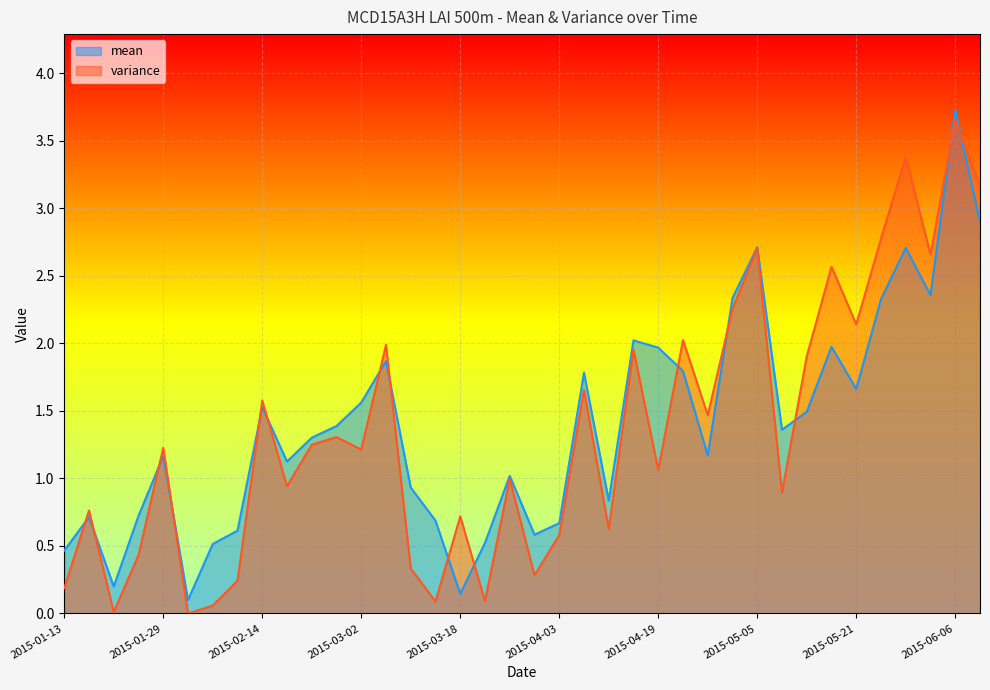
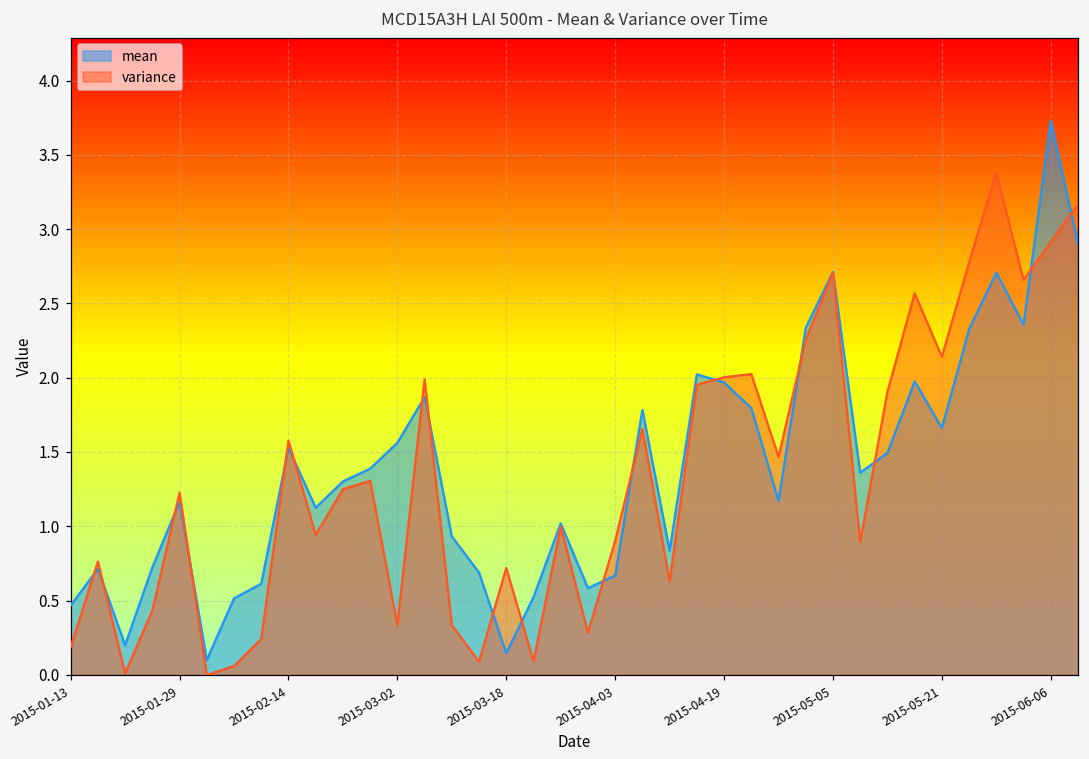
variance, 2015-03-02: 1.21 -> 0.34
variance, 2015-04-03: 0.58 -> 0.90
variance, 2015-04-19: 1.06 -> 2.00
variance, 2015-06-06: 3.66 -> 2.91
